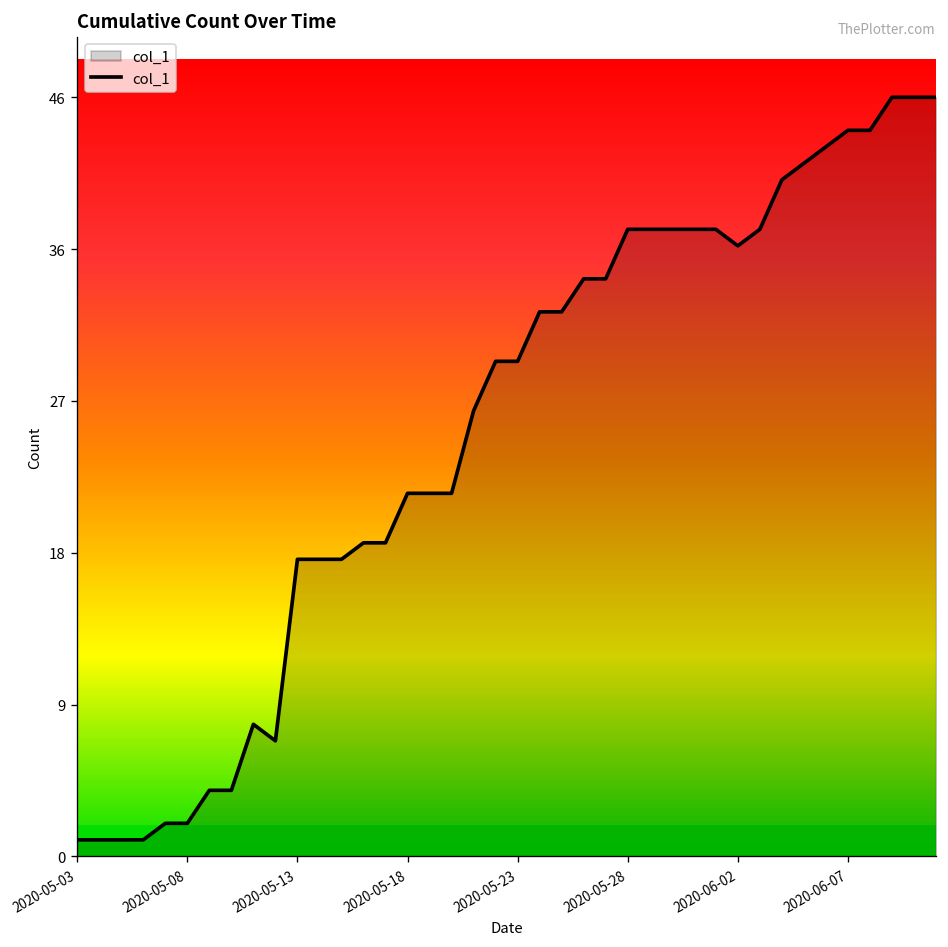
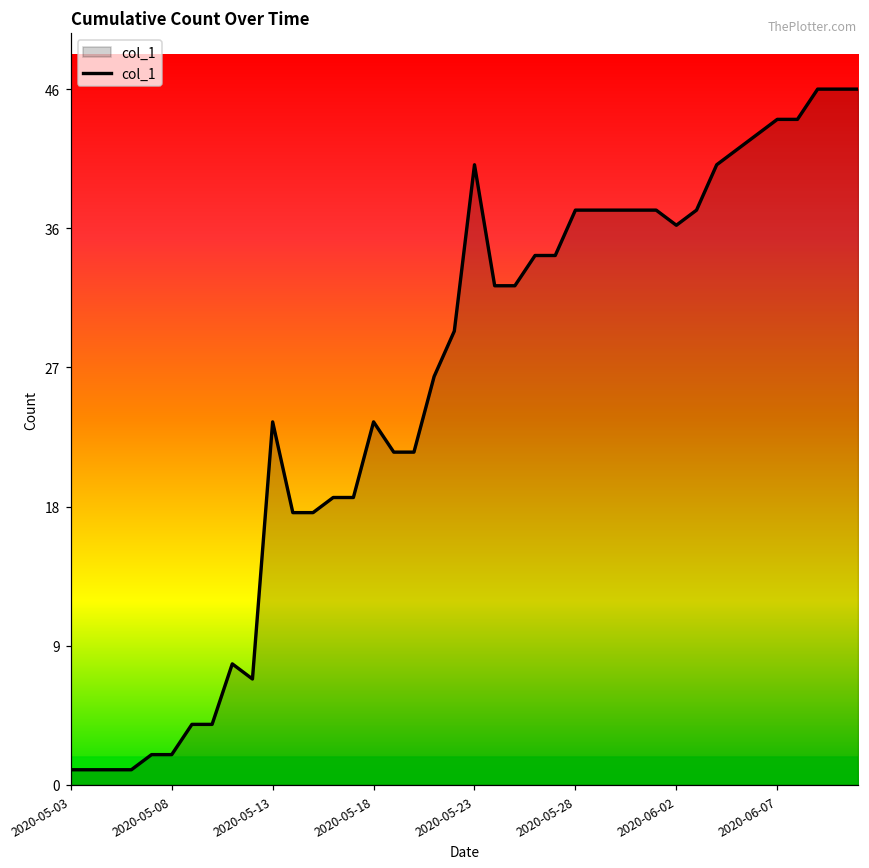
2020-05-13: 18 -> 24
2020-05-18: 22 -> 24
2020-05-23: 30 -> 41
